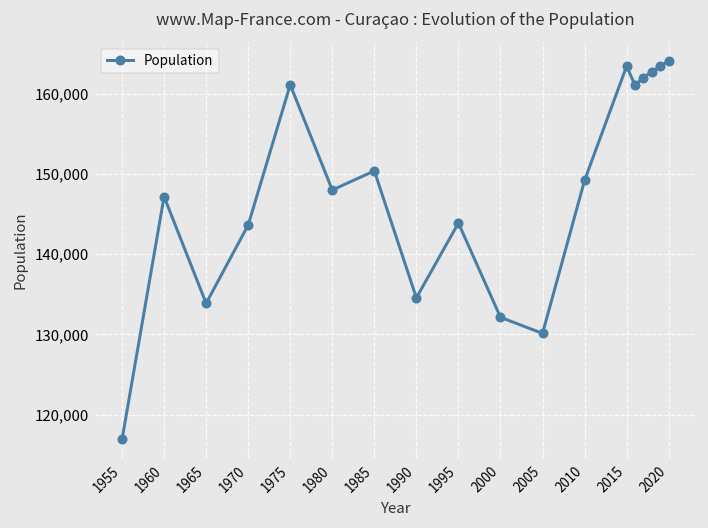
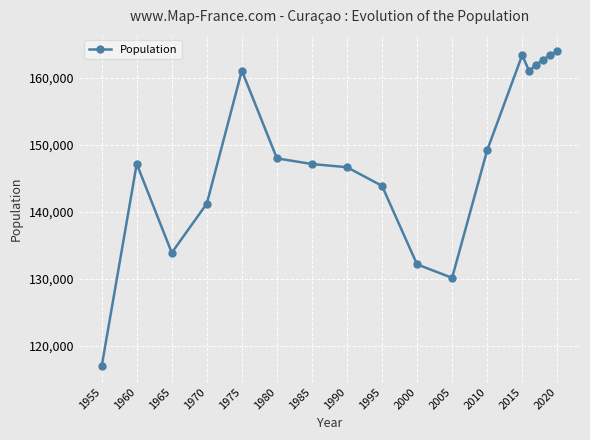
1970: 144,000 -> 141,000
1985: 150,000 -> 147,000
1990: 135,000 -> 147,000
